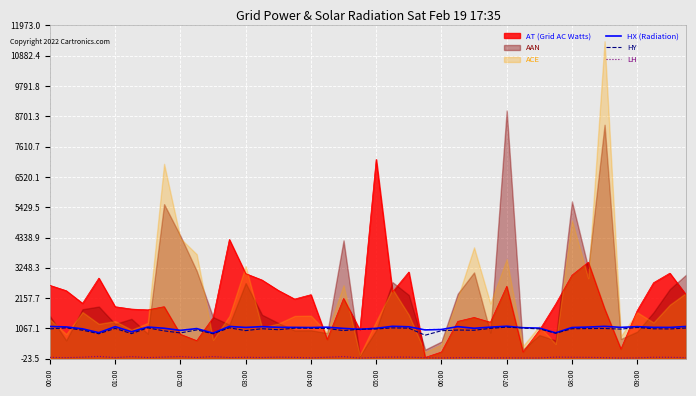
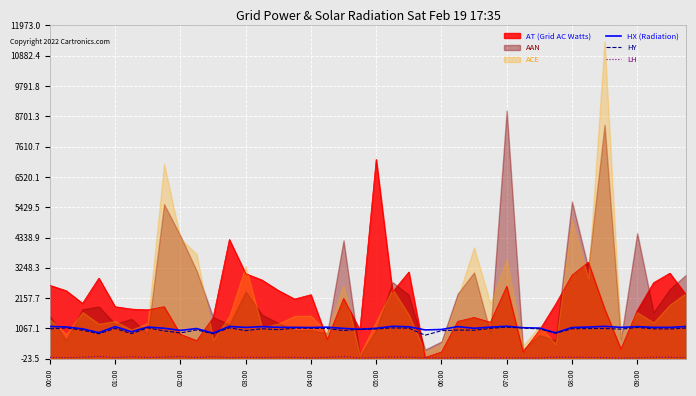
AAN, 03:00: 2700 -> 2400
AAN, 09:00: 1000 -> 4500
